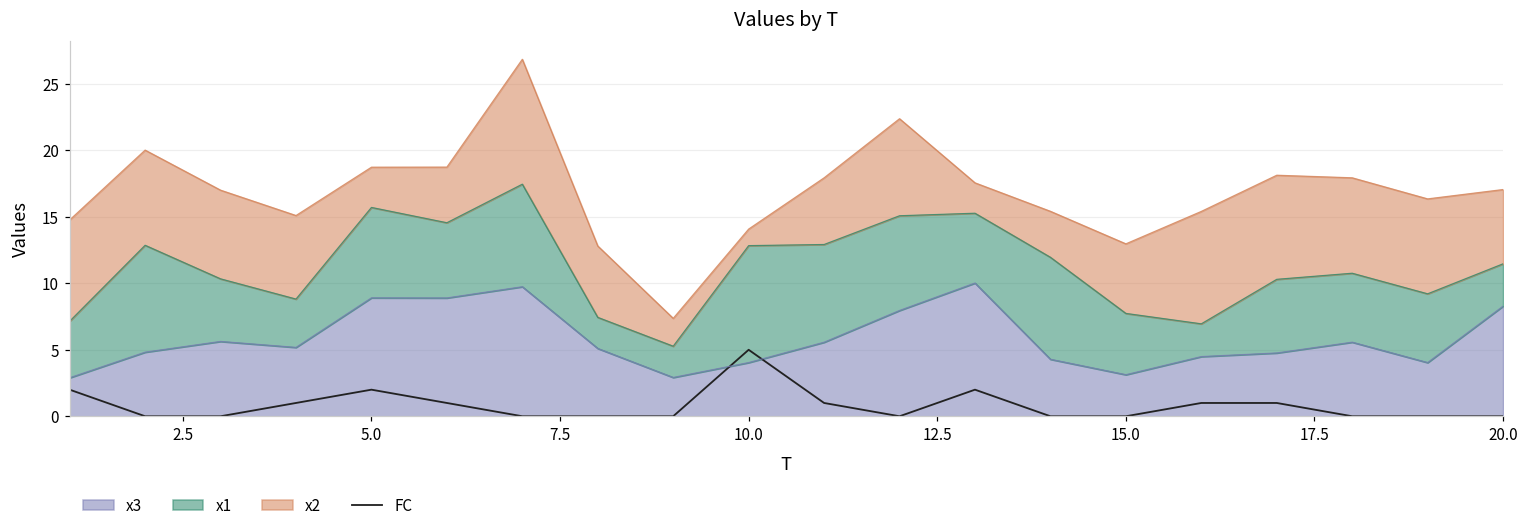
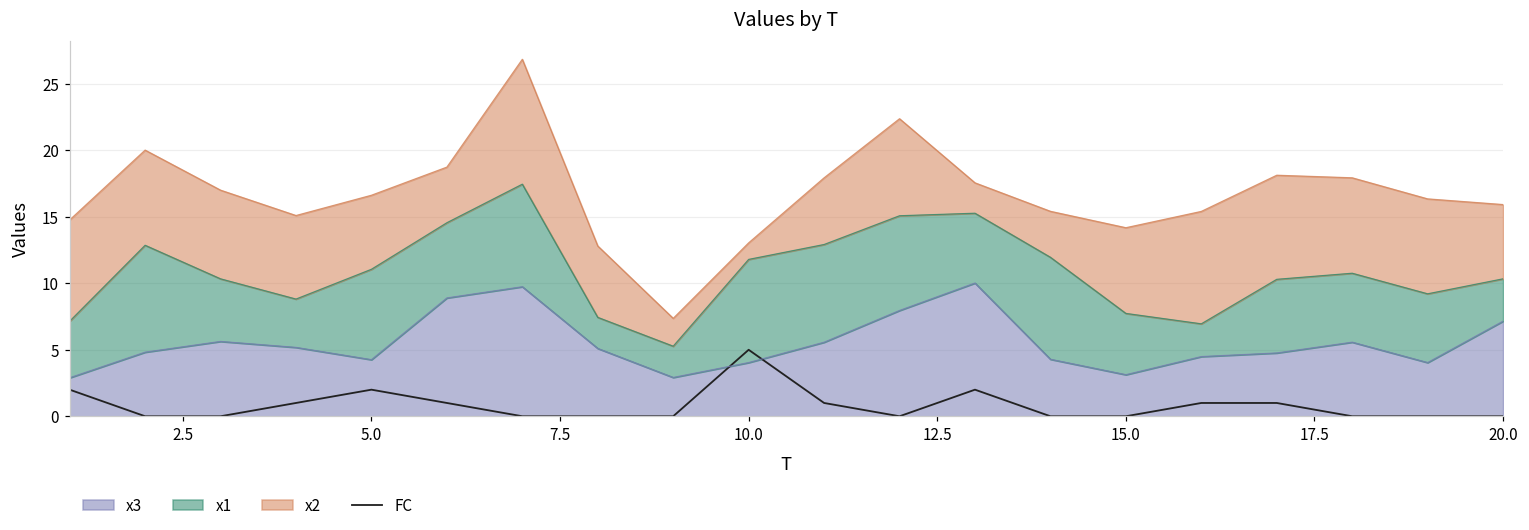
x3, 5.0: 8.9 -> 4.3
x2, 5.0: 3.0 -> 5.6
x1, 10.0: 8.8 -> 7.8
x2, 15.0: 5.2 -> 6.4
x3, 20.0: 8.3 -> 7.2
